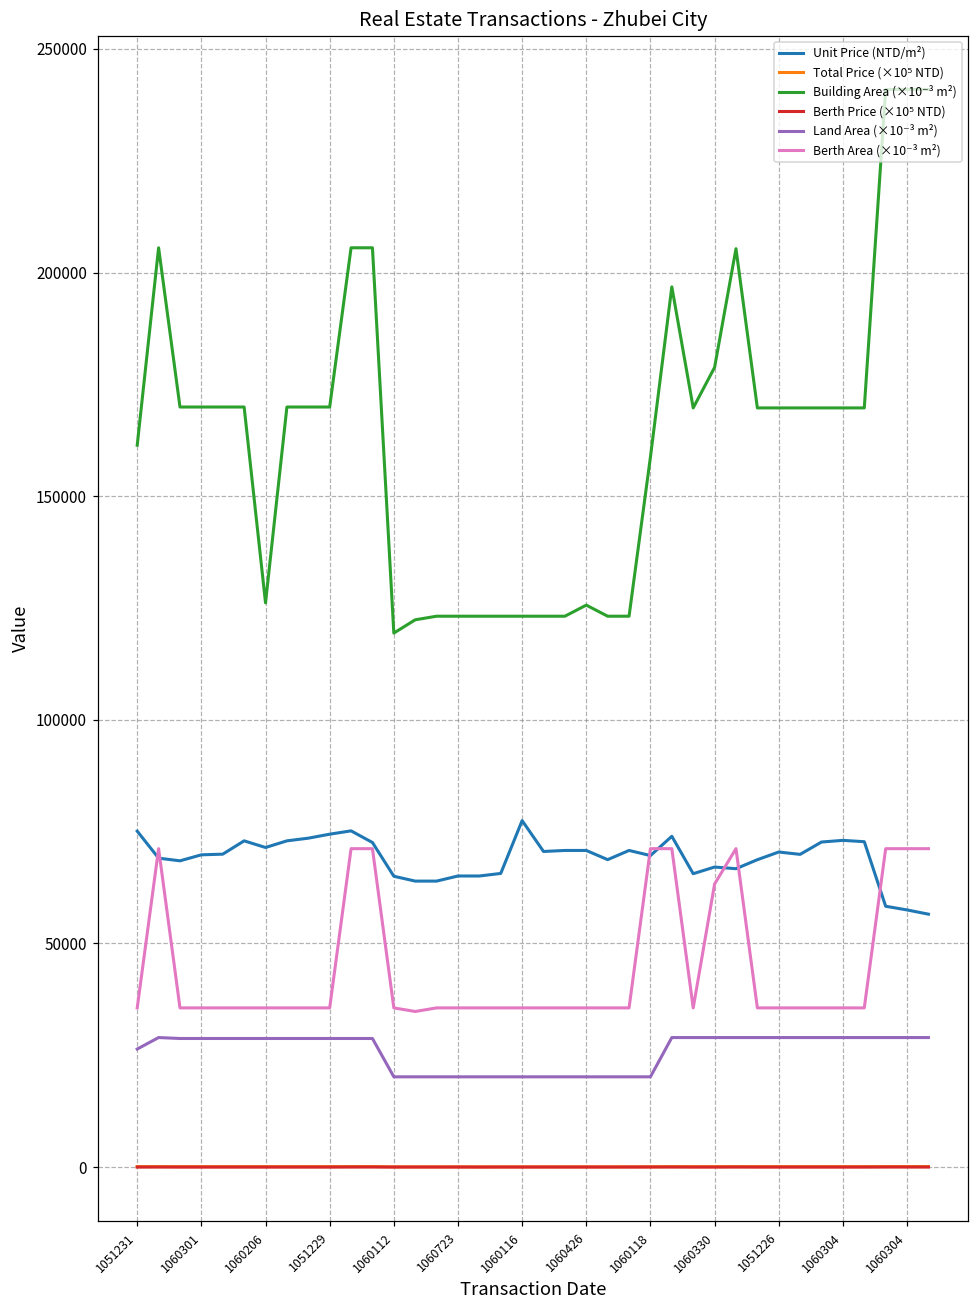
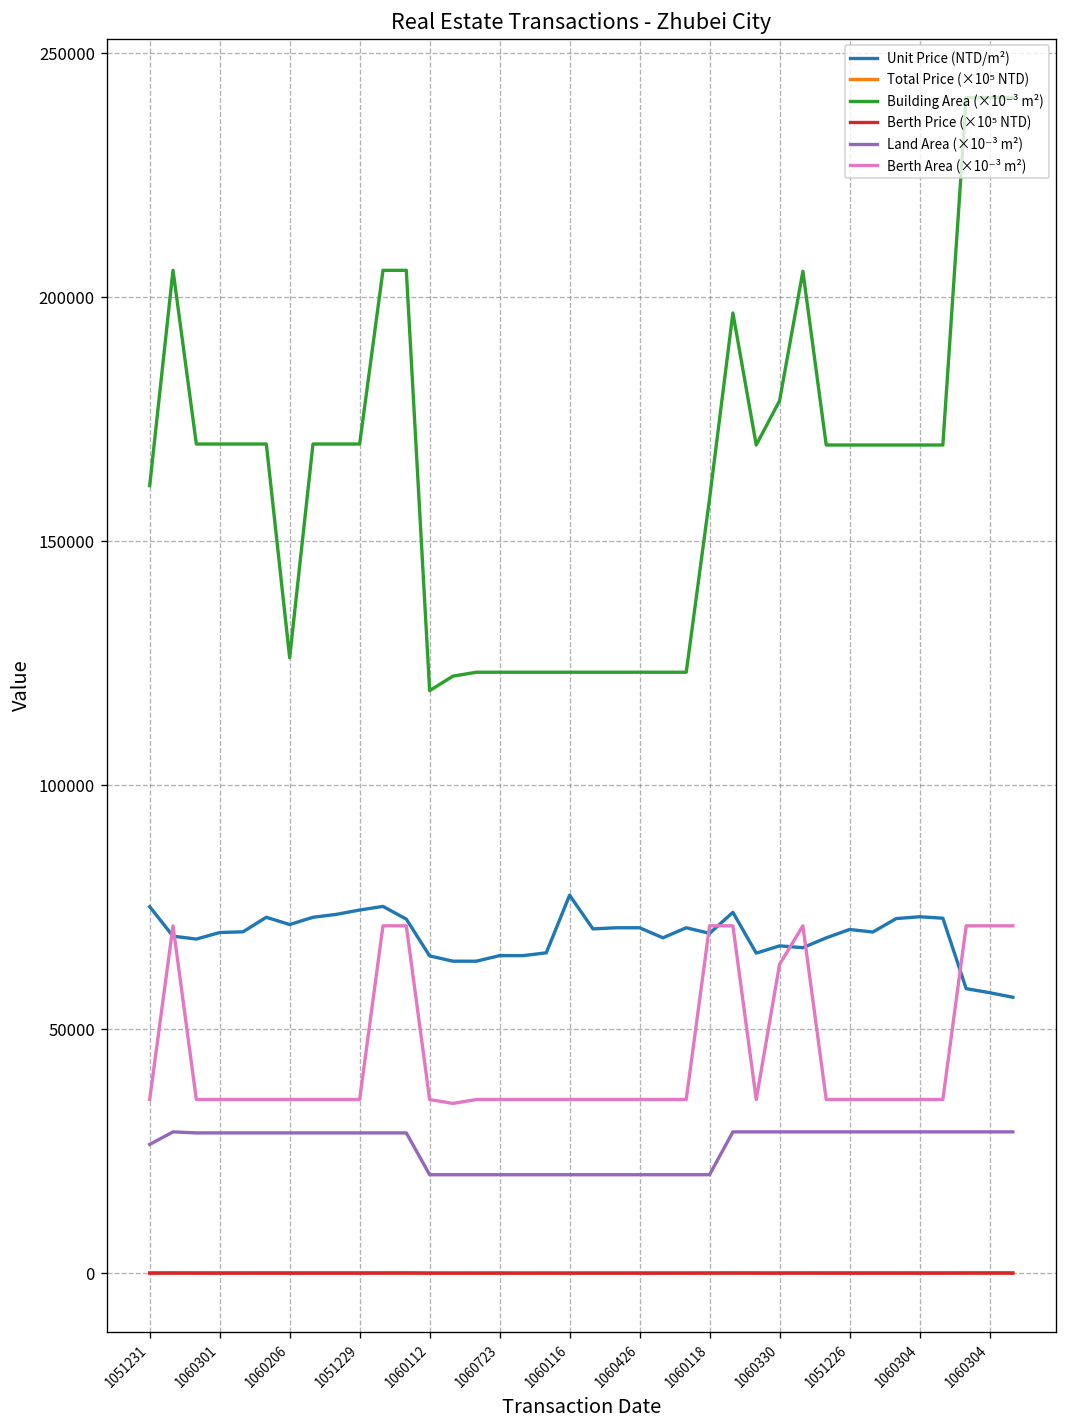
Building Area (×10⁻³ m²), 1060426: 126000 -> 123000
